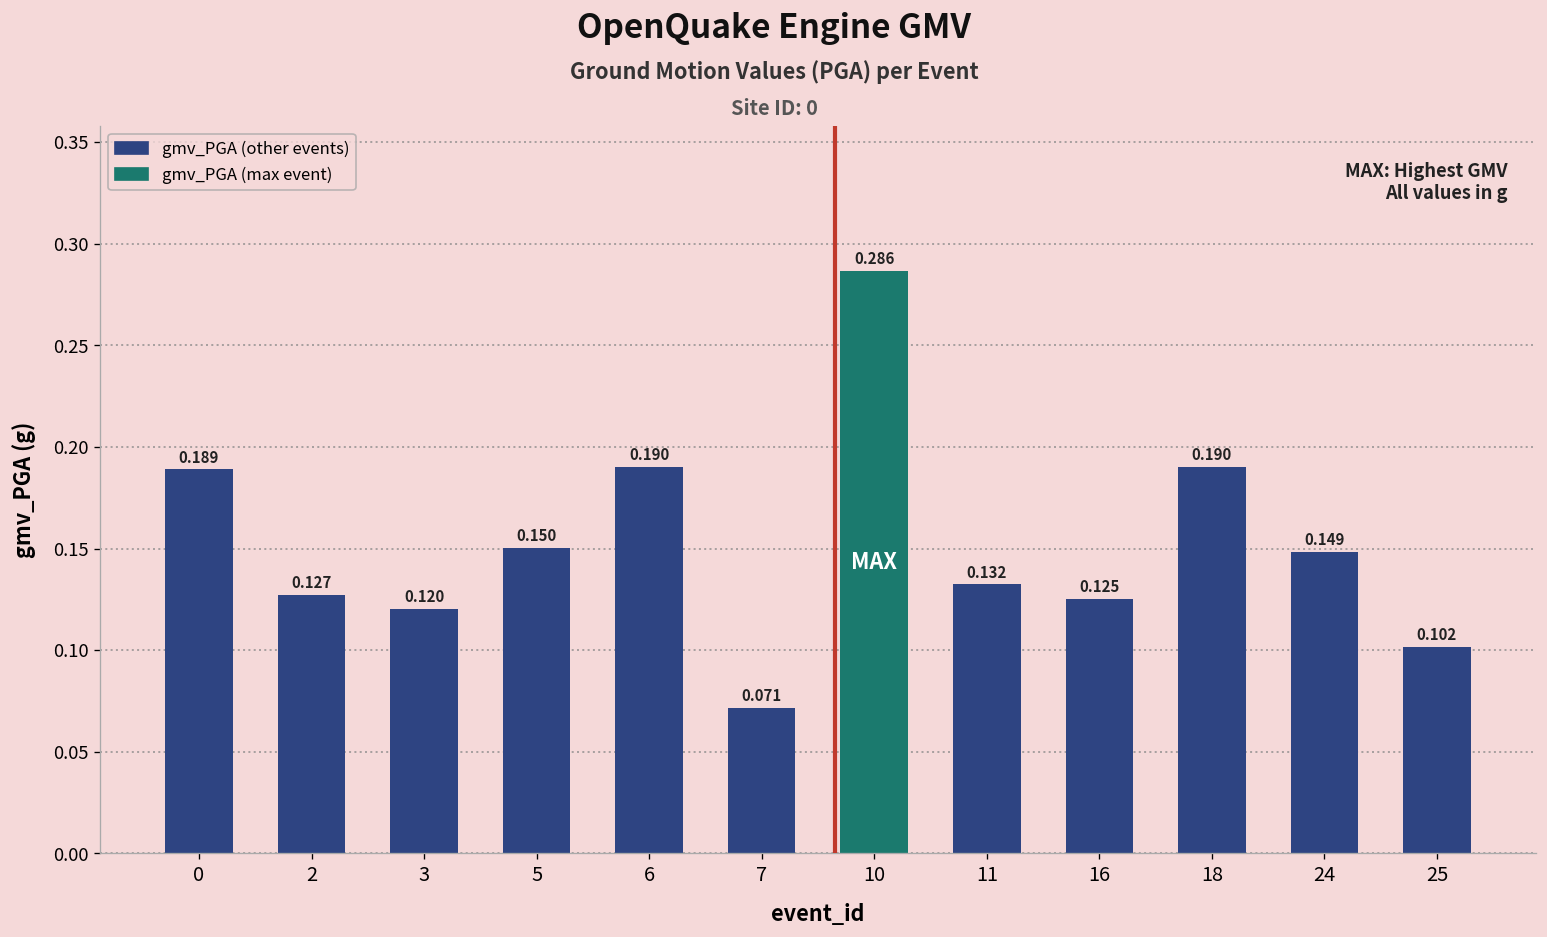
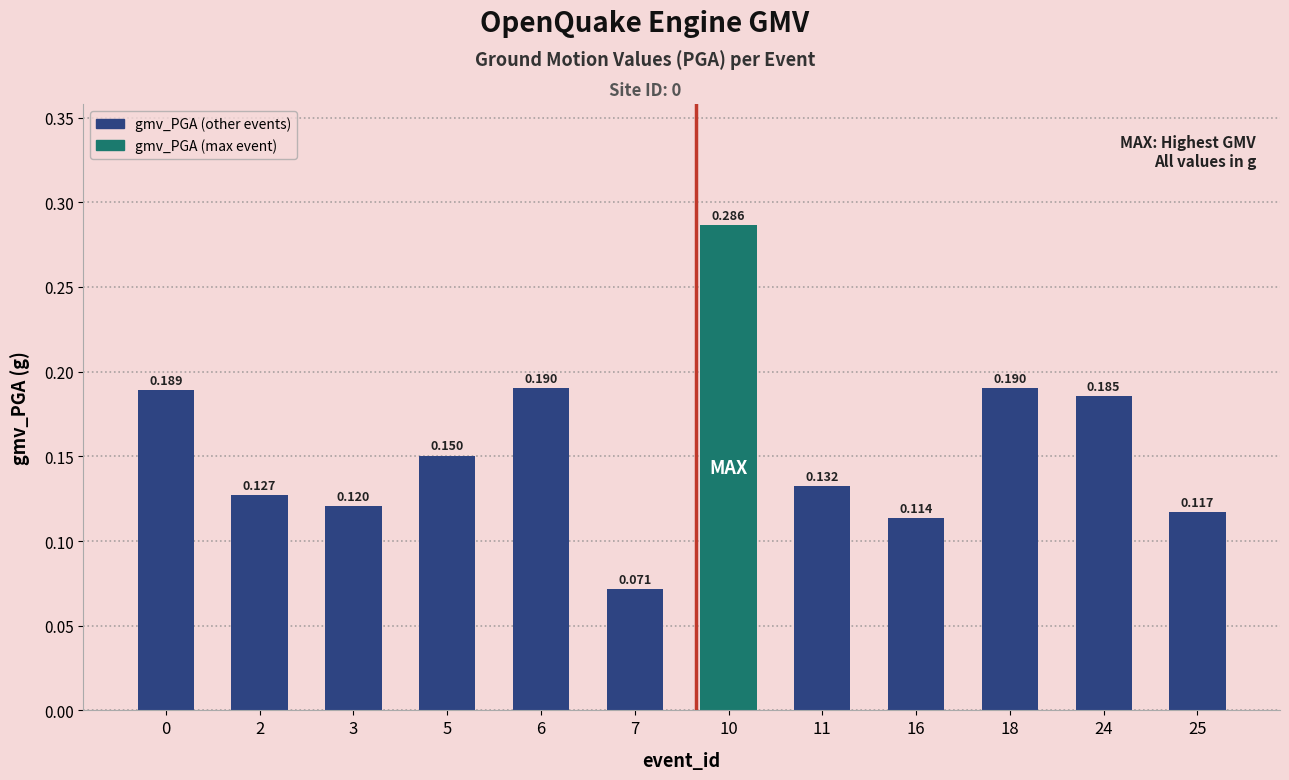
16: 0.125 -> 0.114
24: 0.149 -> 0.185
25: 0.102 -> 0.117
